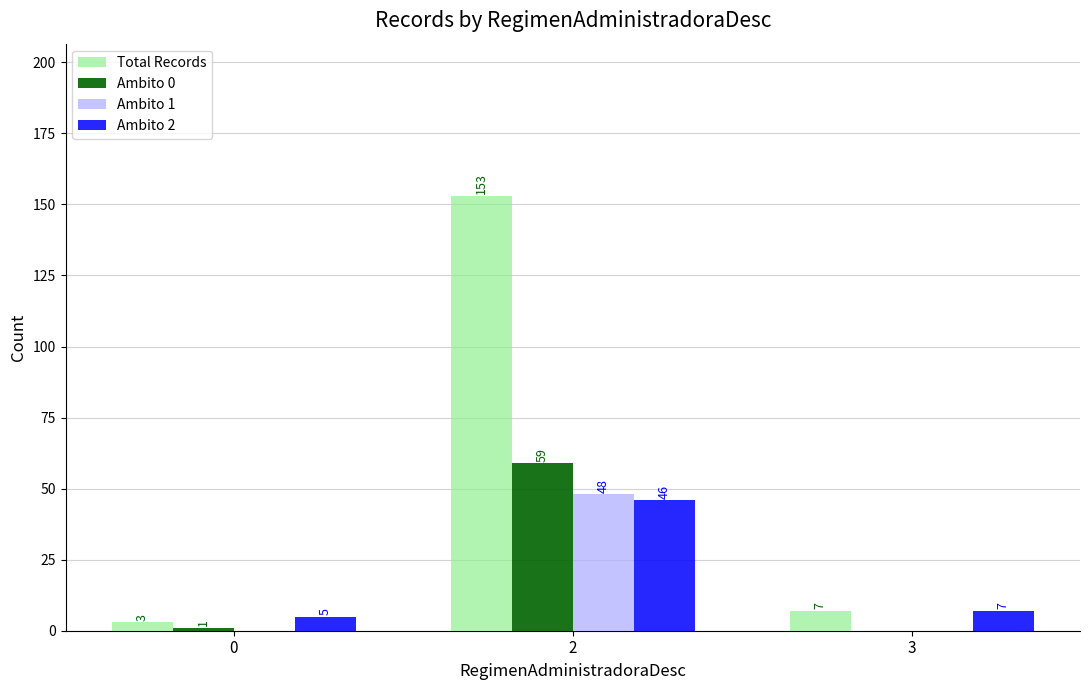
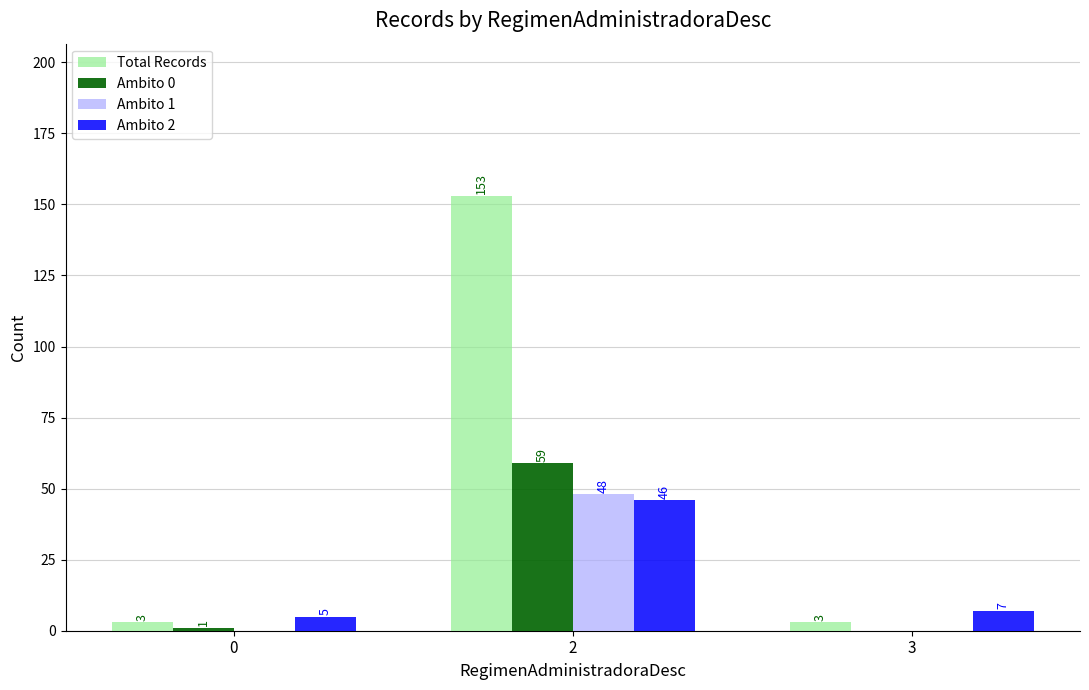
Total Records, 3: 7 -> 3
